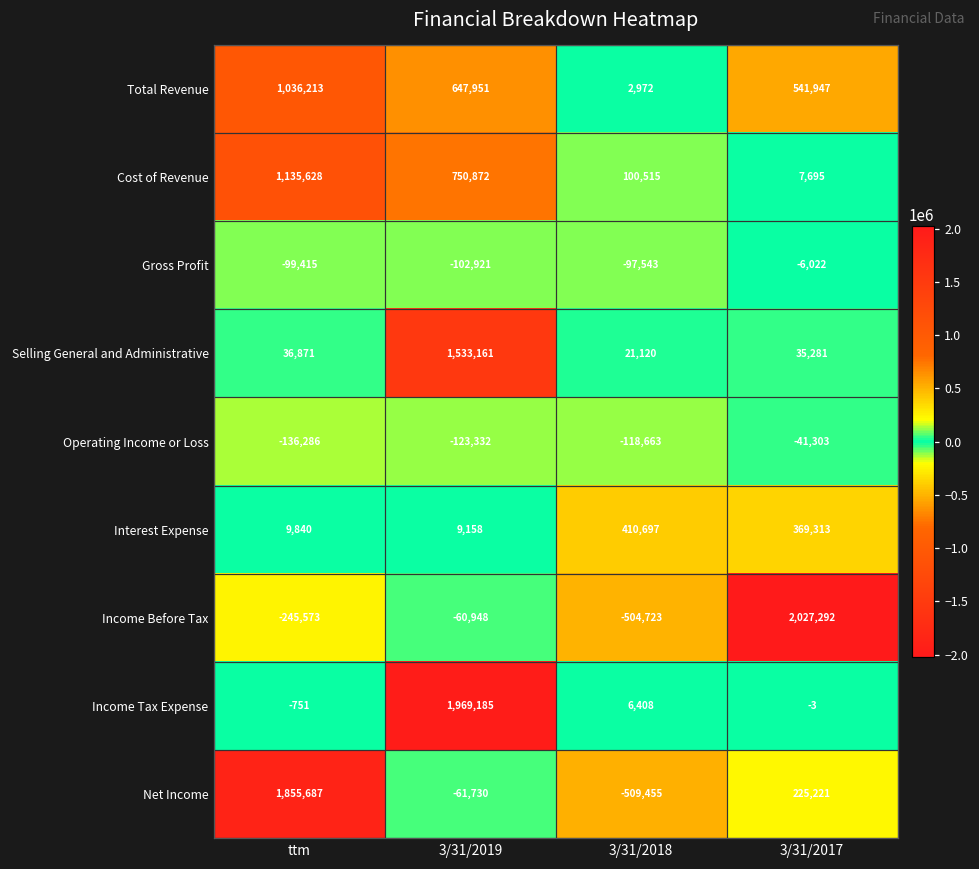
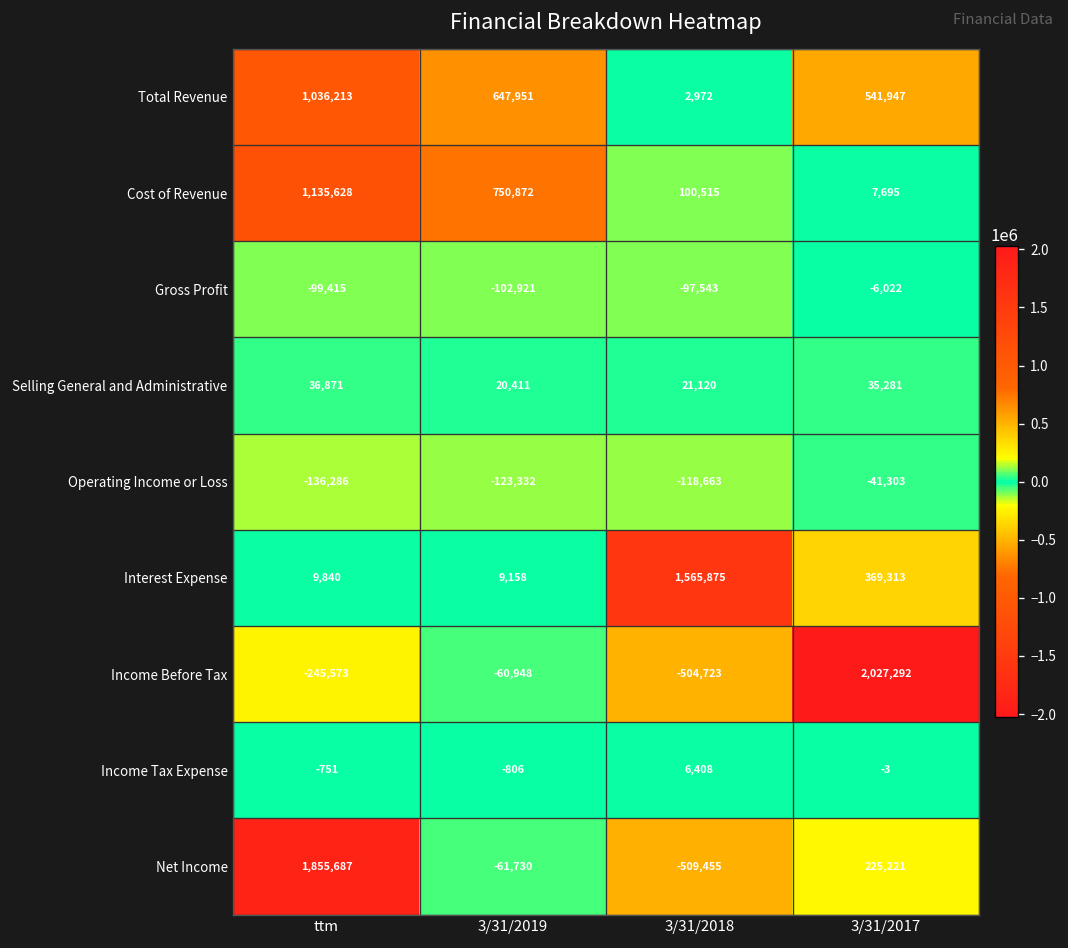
Selling General and Administrative, 3/31/2019: 1,533,161 -> 20,411
Interest Expense, 3/31/2018: 410,697 -> 1,565,875
Income Tax Expense, 3/31/2019: 1,969,185 -> -806
